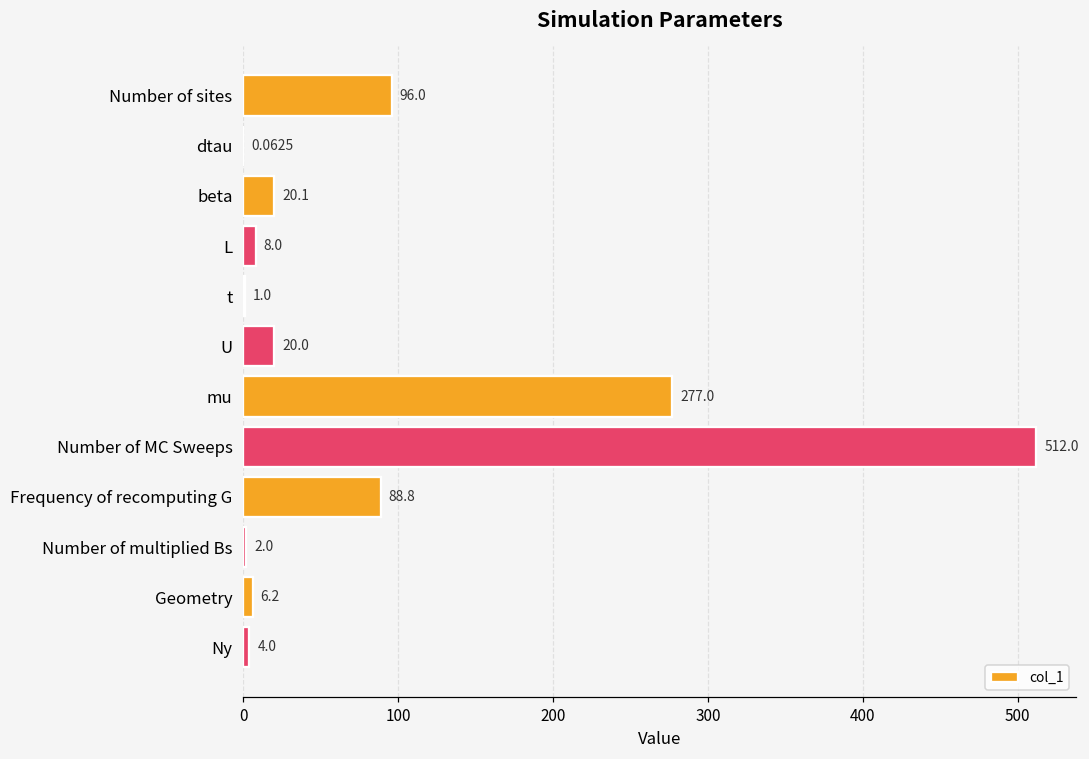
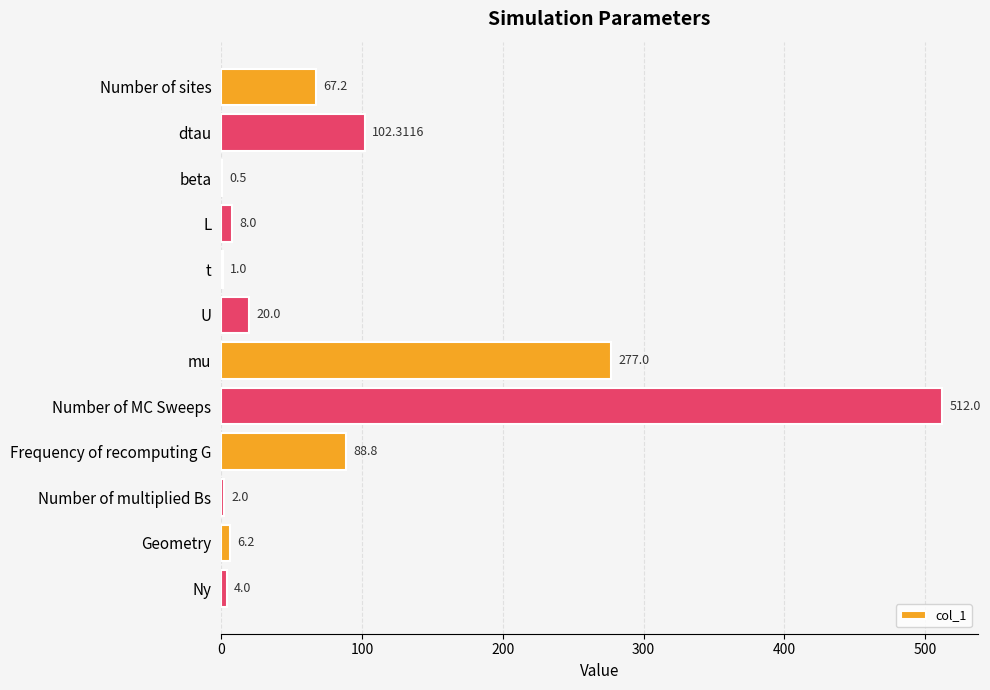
Number of sites: 96.0 -> 67.2
dtau: 0.0625 -> 102.3116
beta: 20.1 -> 0.5
